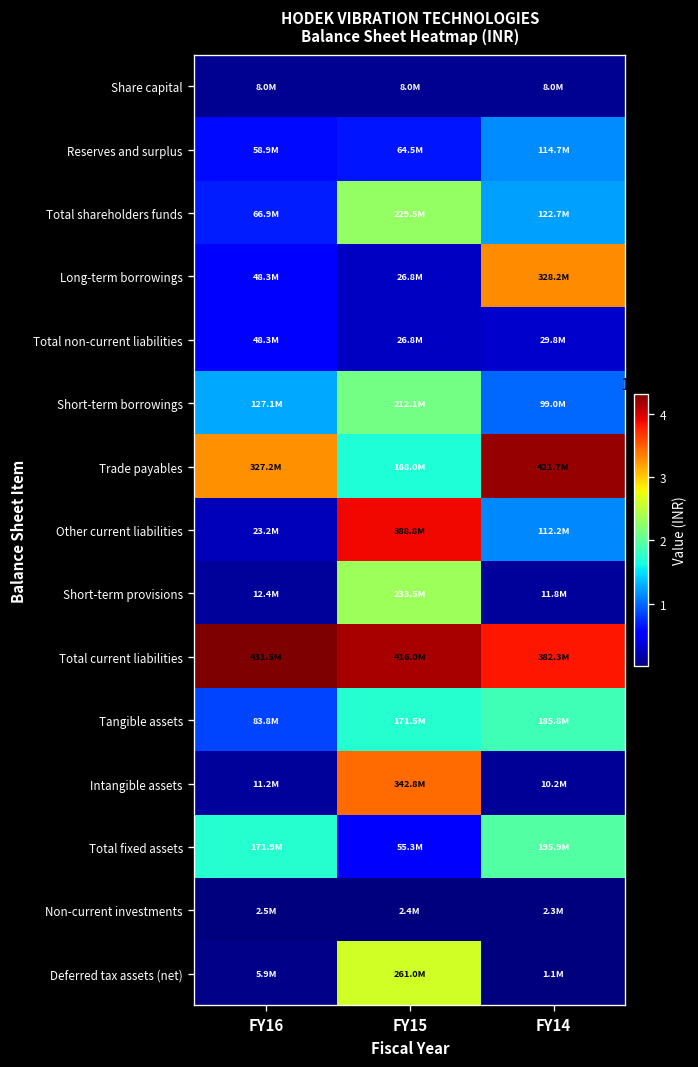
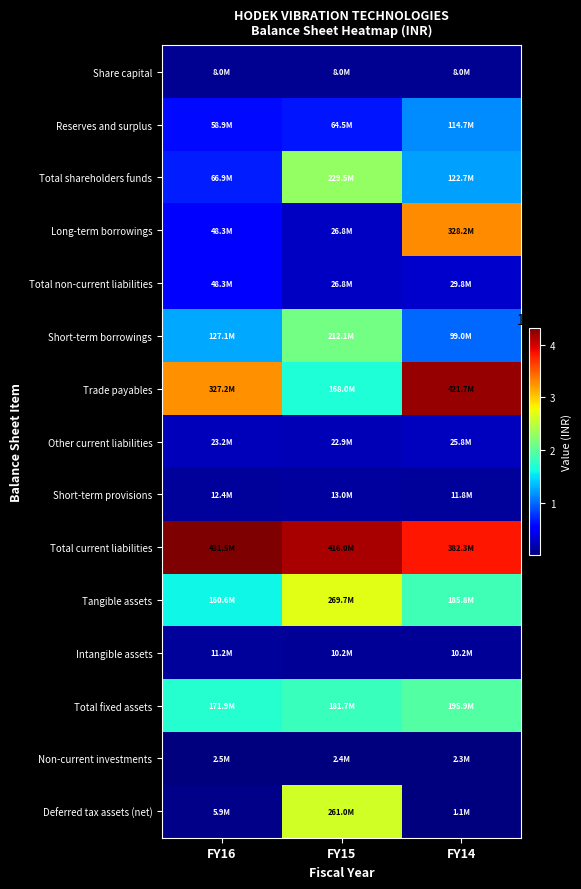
Other current liabilities, FY15: 388.8M -> 22.9M
Other current liabilities, FY14: 112.2M -> 25.8M
Short-term provisions, FY15: 233.5M -> 13.0M
Tangible assets, FY16: 83.8M -> 160.6M
Tangible assets, FY15: 171.5M -> 269.7M
Intangible assets, FY15: 342.8M -> 10.2M
Total fixed assets, FY15: 55.3M -> 181.7M
